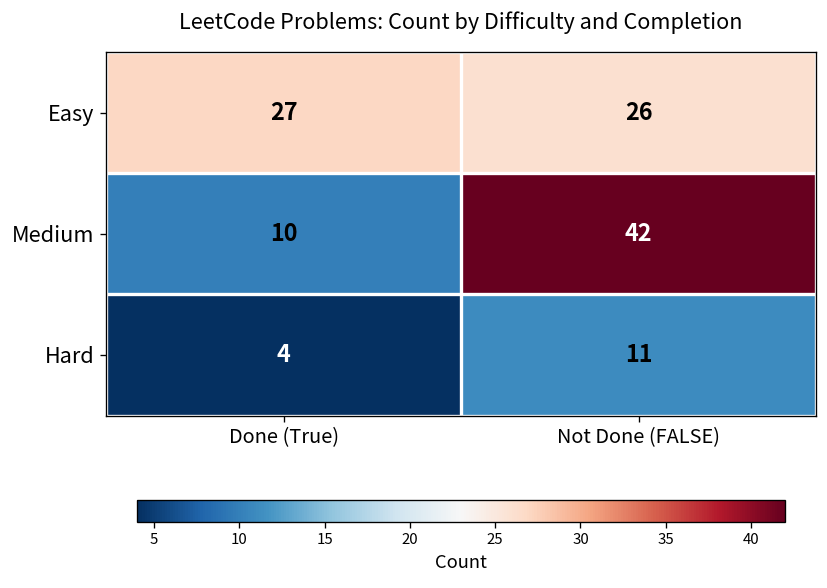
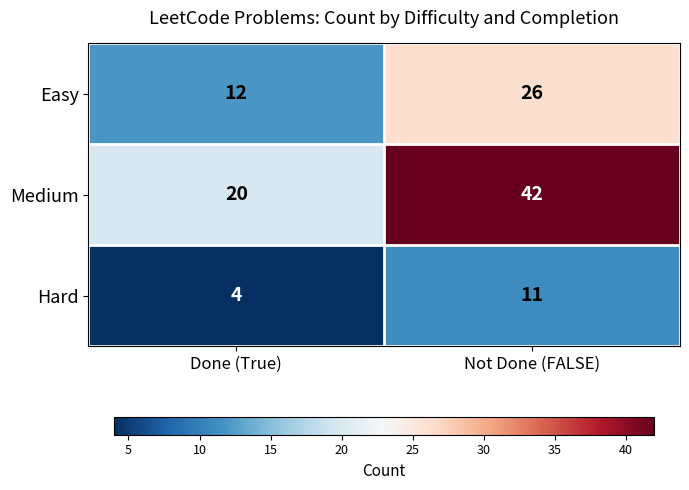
Easy, Done (True): 27 -> 12
Medium, Done (True): 10 -> 20
